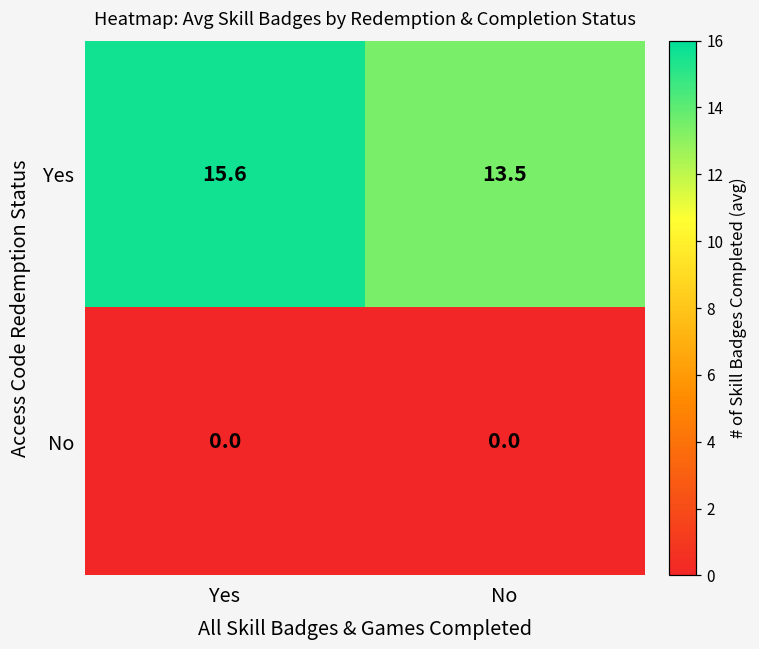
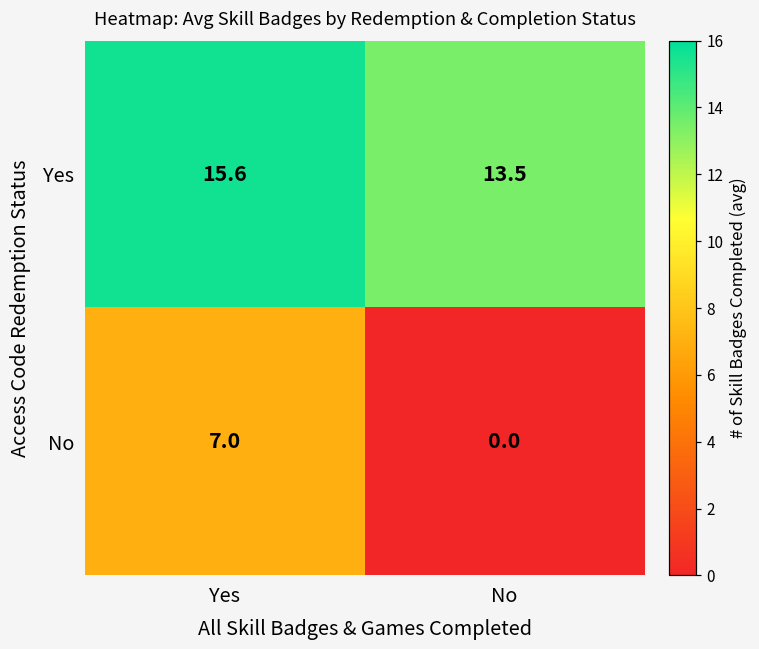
No, Yes: 0.0 -> 7.0
